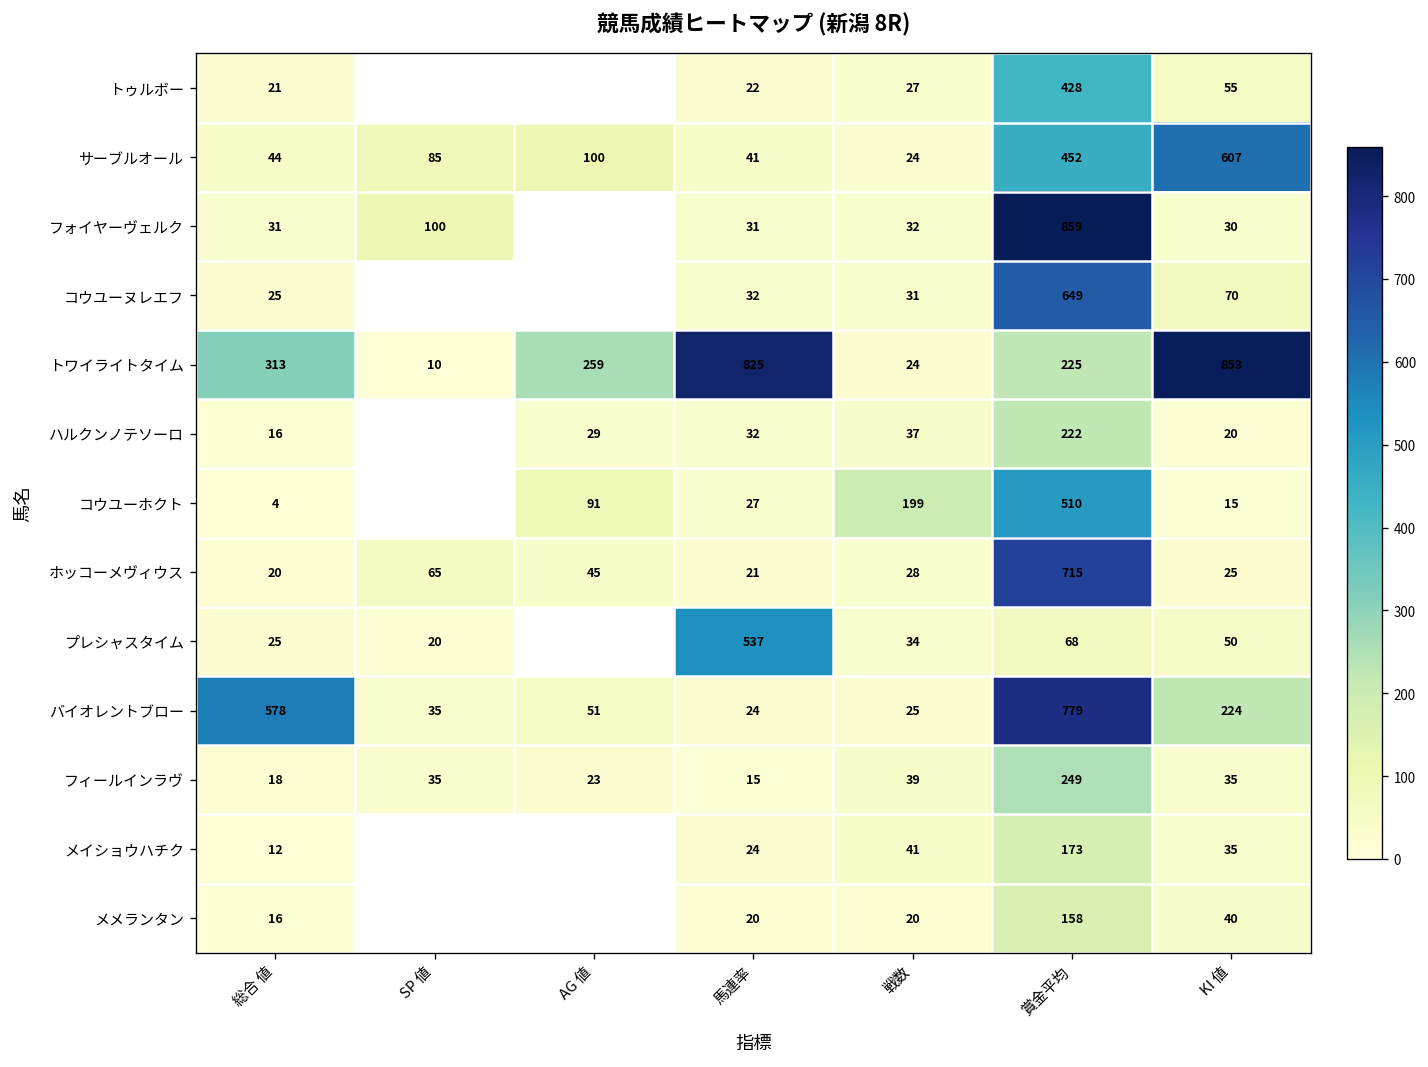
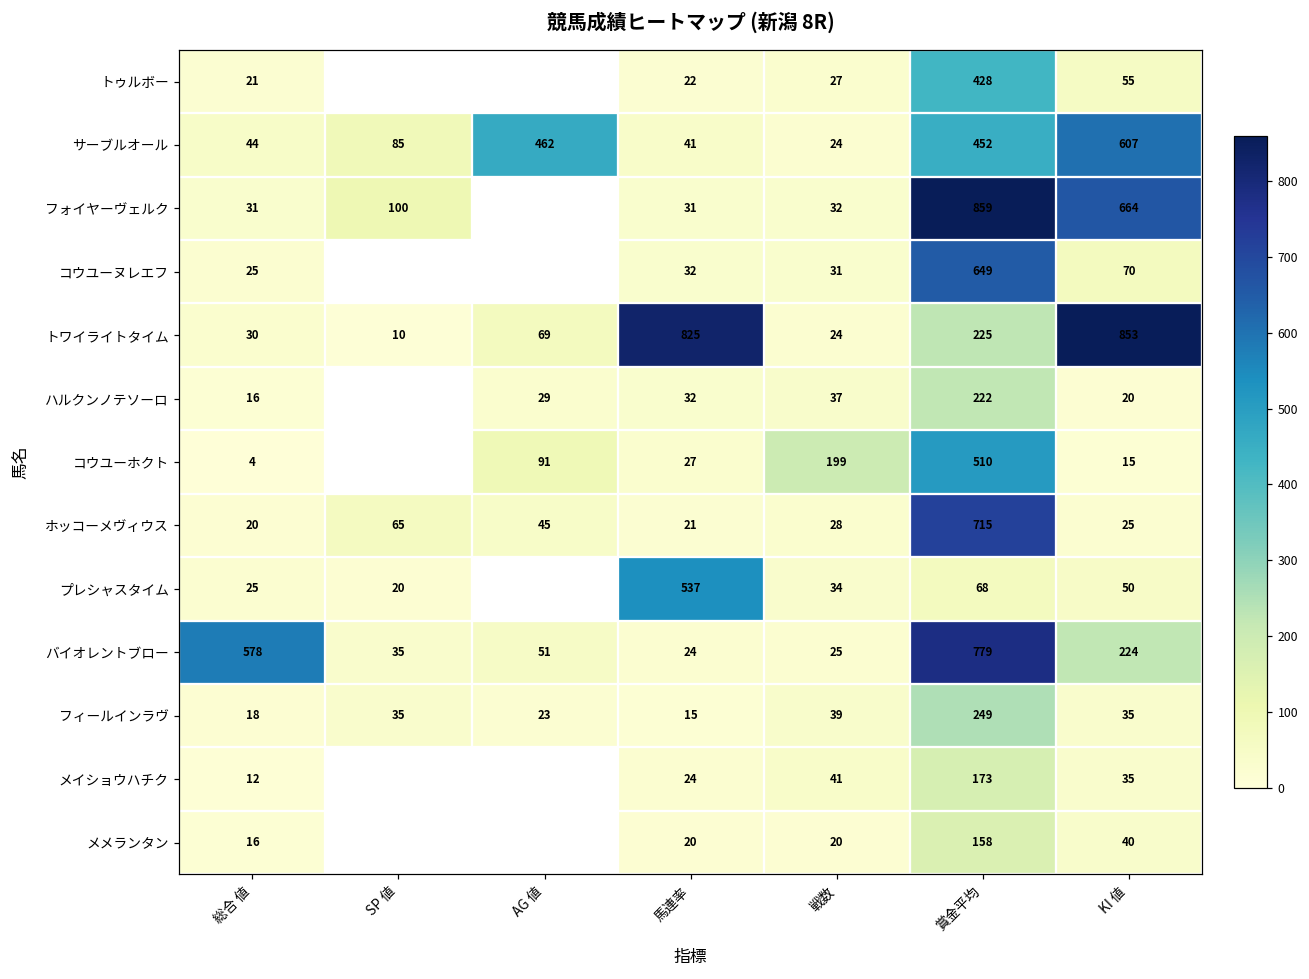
サーブルオール, AG 値: 100 -> 462
フォイヤーヴェルク, KI 値: 30 -> 664
トワイライトタイム, 総合 値: 313 -> 30
トワイライトタイム, AG 値: 259 -> 69
